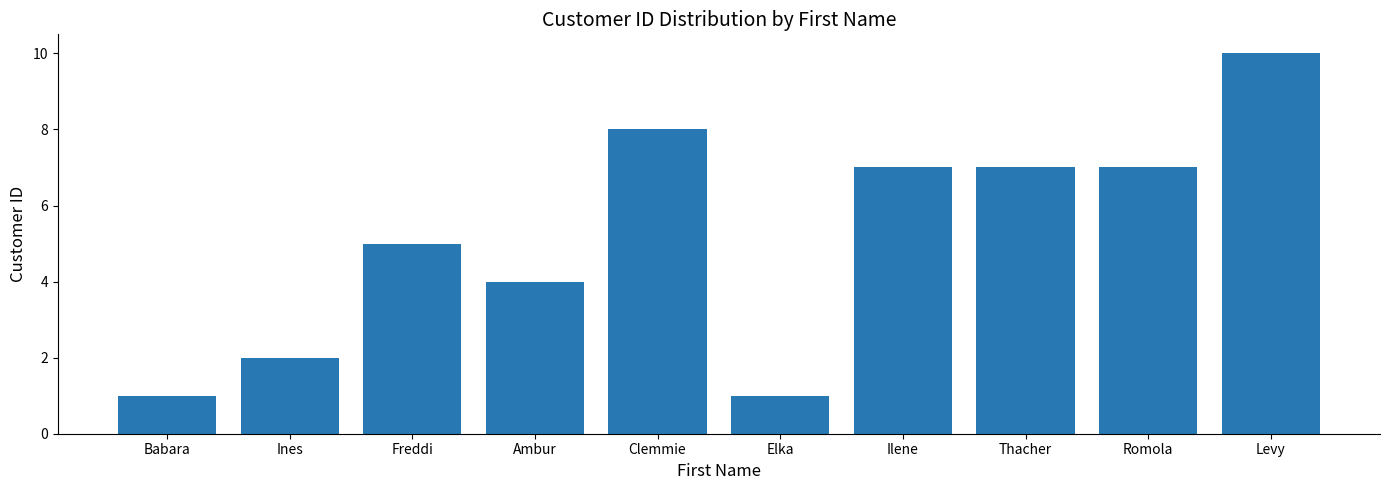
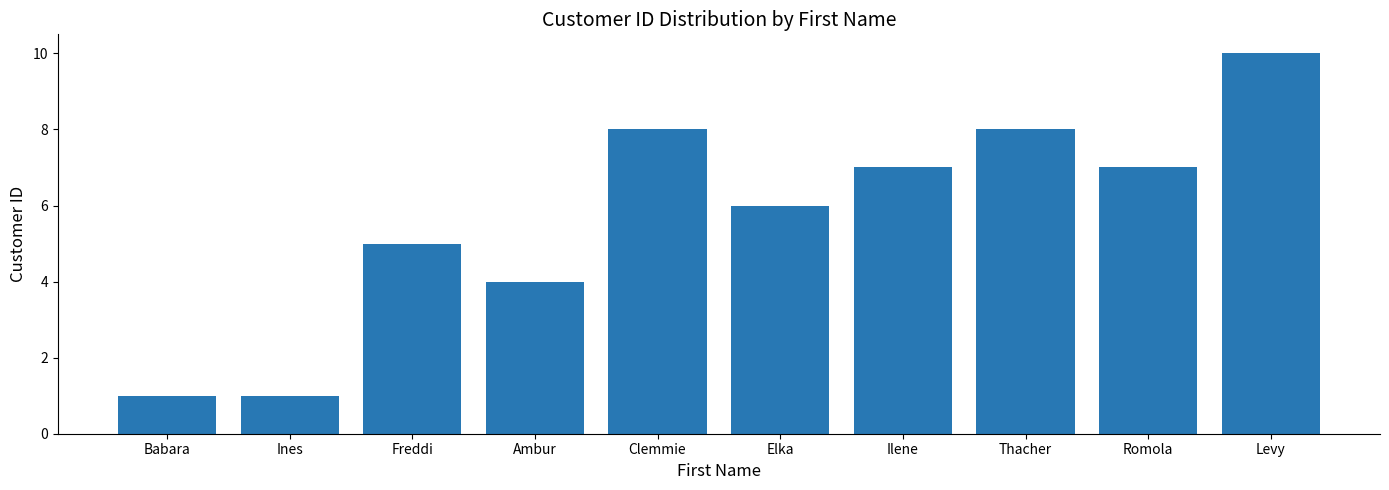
Ines: 2 -> 1
Elka: 1 -> 6
Thacher: 7 -> 8
